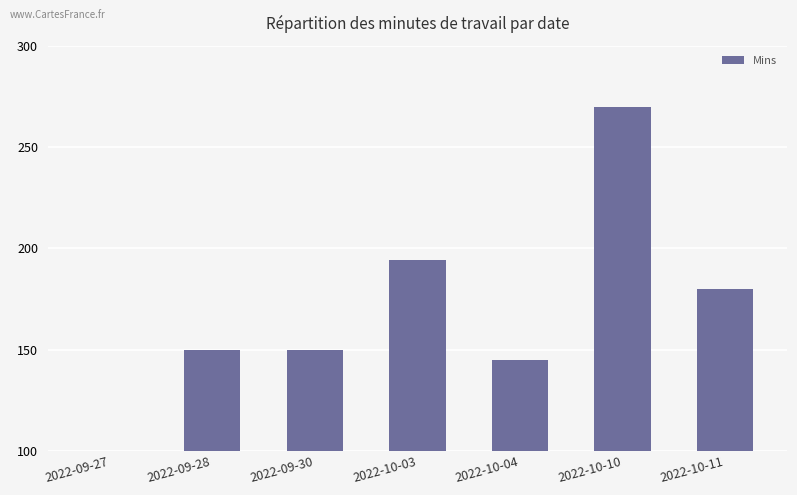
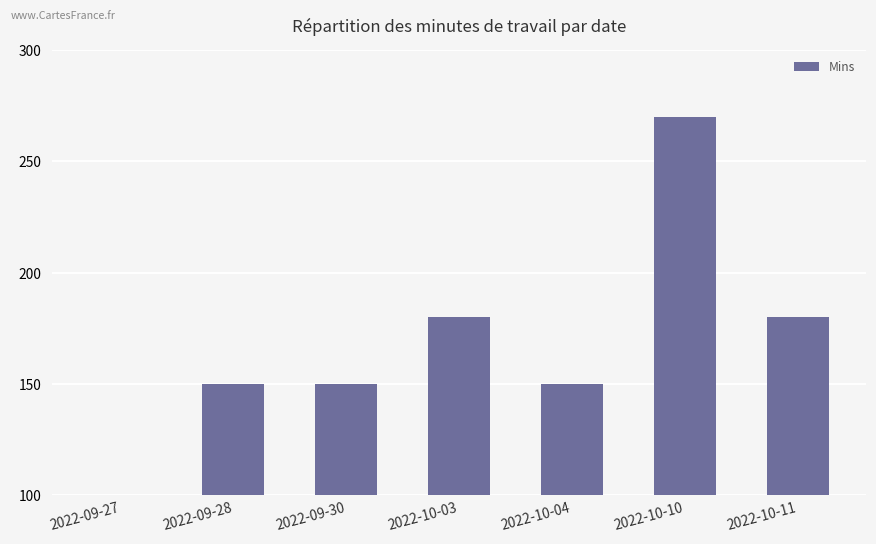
2022-10-03: 194 -> 180
2022-10-04: 145 -> 150
